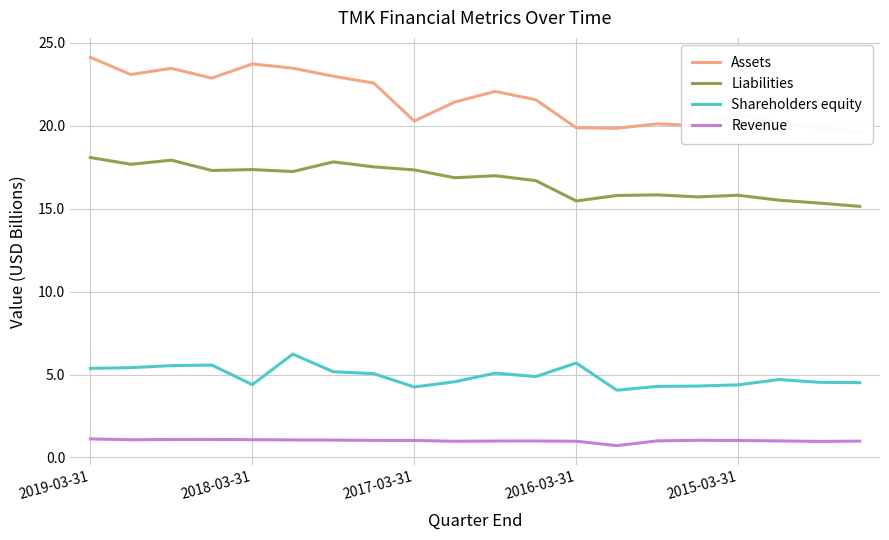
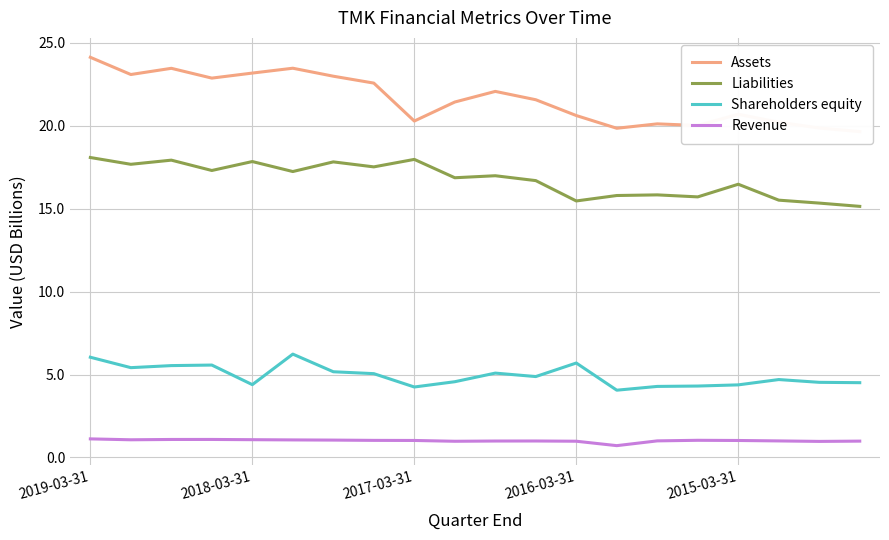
Shareholders equity, 2019-03-31: 5.4 -> 6.0
Assets, 2018-03-31: 23.7 -> 23.2
Liabilities, 2018-03-31: 17.4 -> 17.8
Liabilities, 2017-03-31: 17.3 -> 18.0
Assets, 2016-03-31: 19.9 -> 20.6
Liabilities, 2015-03-31: 15.8 -> 16.5
